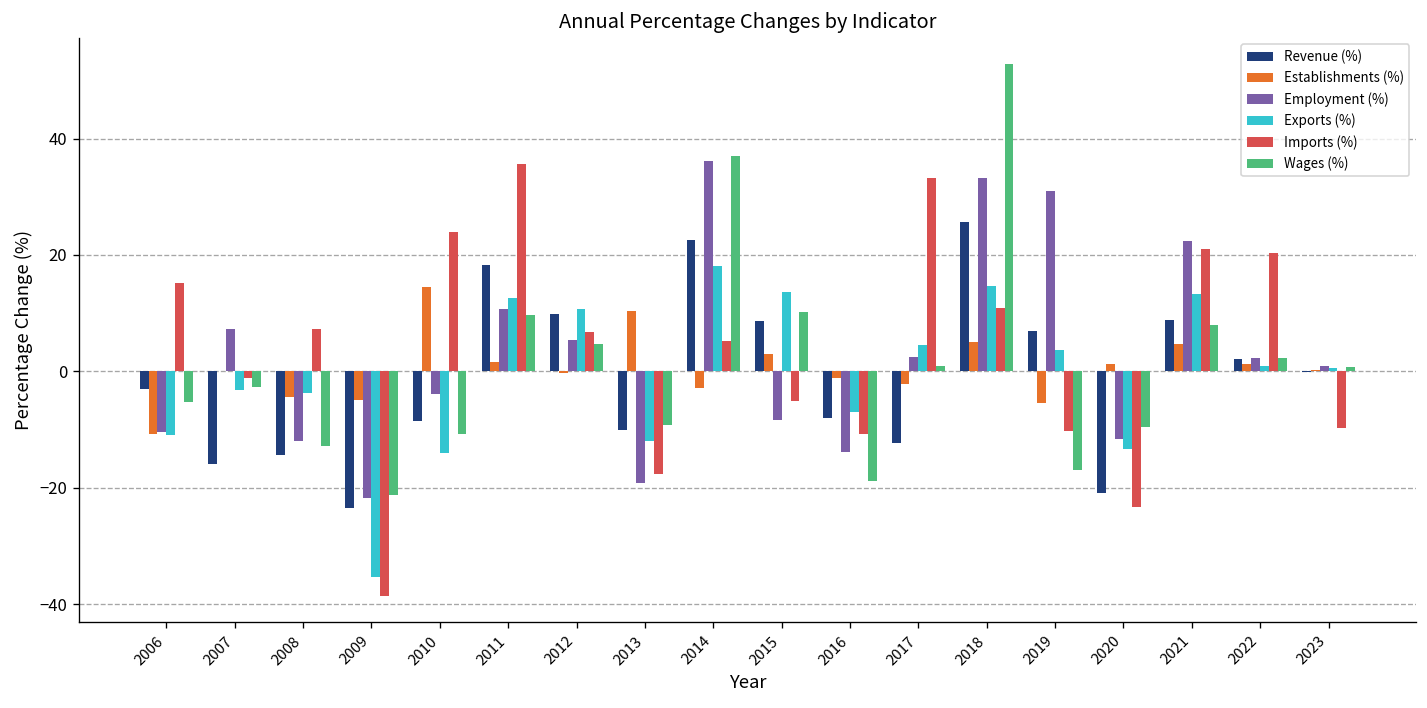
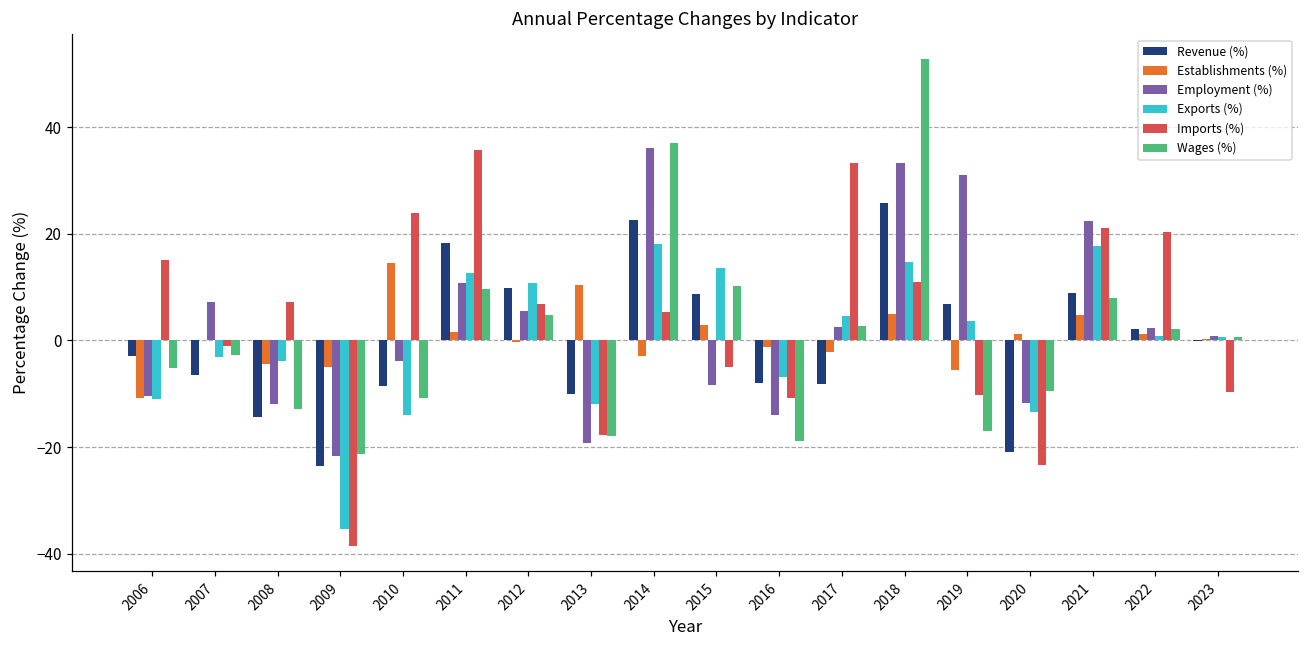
Revenue (%), 2007: -16 -> -7
Wages (%), 2013: -9 -> -18
Revenue (%), 2017: -12 -> -8
Wages (%), 2017: 1 -> 3
Exports (%), 2021: 13 -> 18
